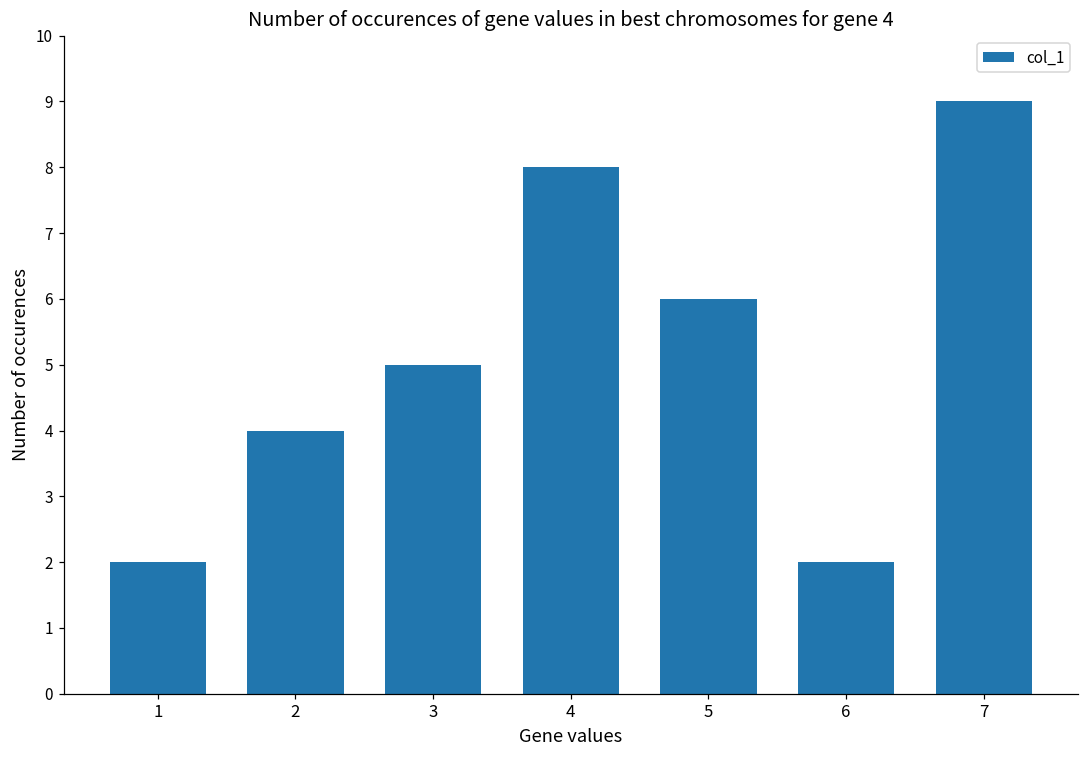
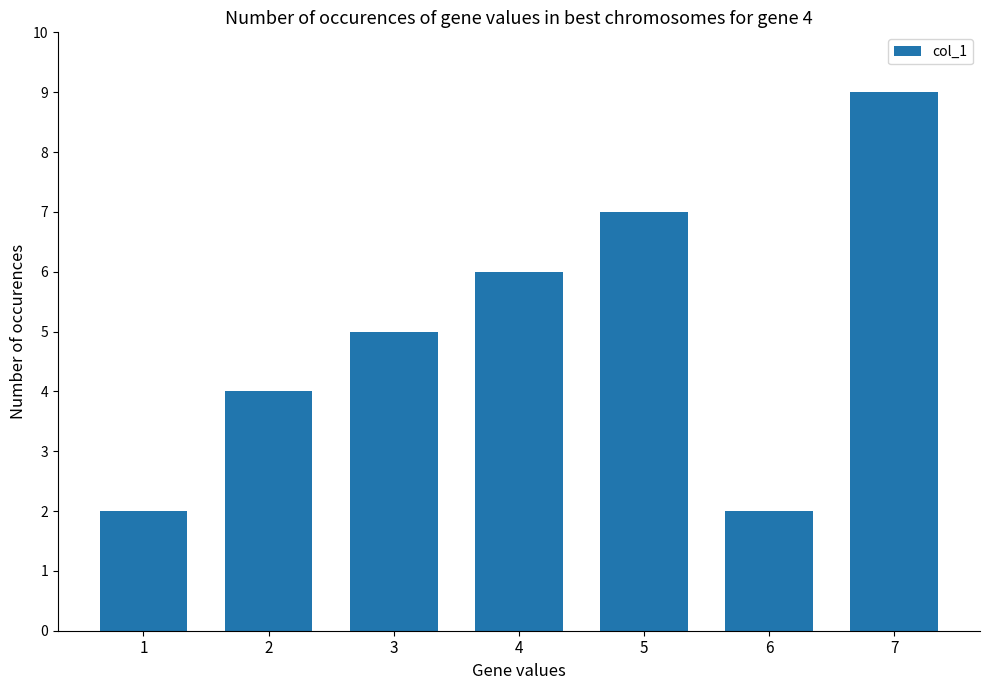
4: 8 -> 6
5: 6 -> 7
